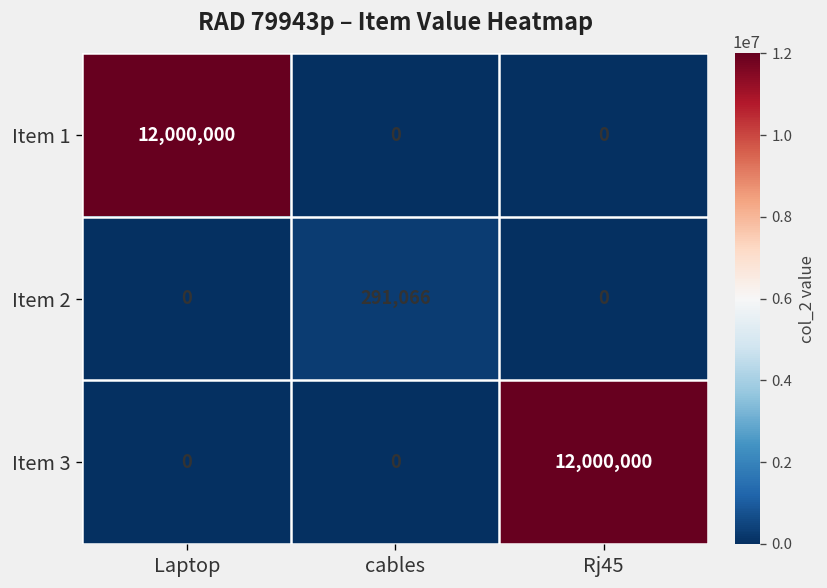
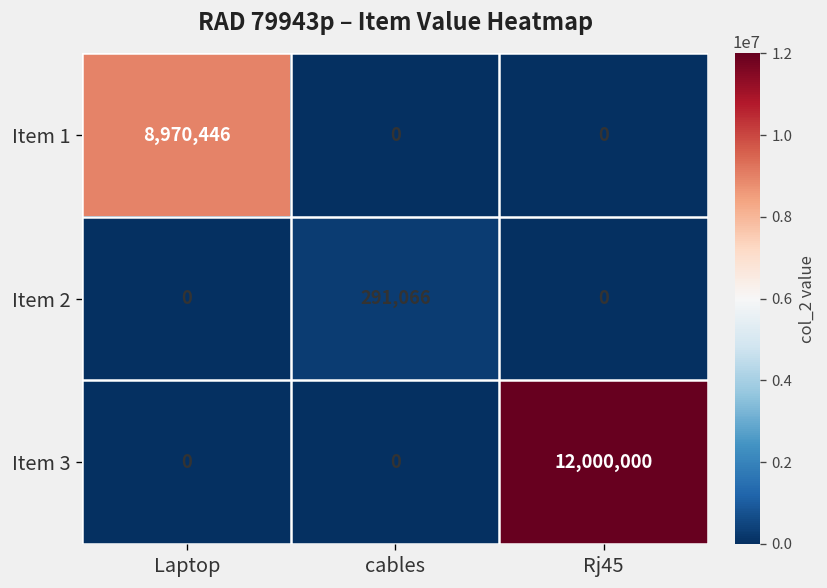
Item 1, Laptop: 12,000,000 -> 8,970,446
